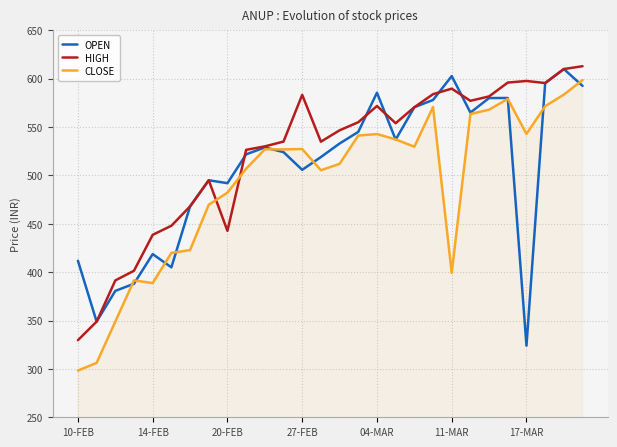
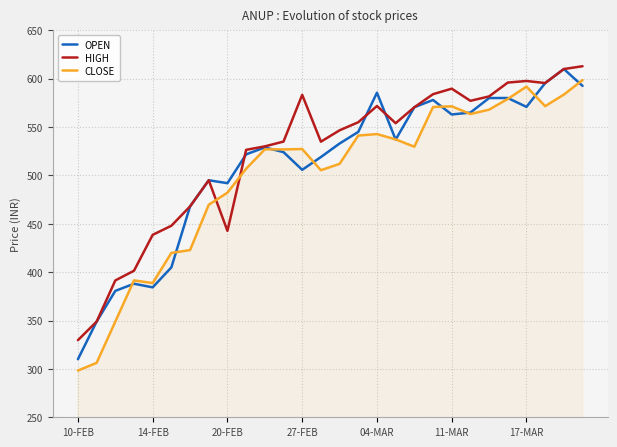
OPEN, 10-FEB: 410 -> 310
OPEN, 14-FEB: 420 -> 380
OPEN, 11-MAR: 600 -> 560
CLOSE, 11-MAR: 400 -> 570
OPEN, 17-MAR: 320 -> 570
CLOSE, 17-MAR: 540 -> 590
